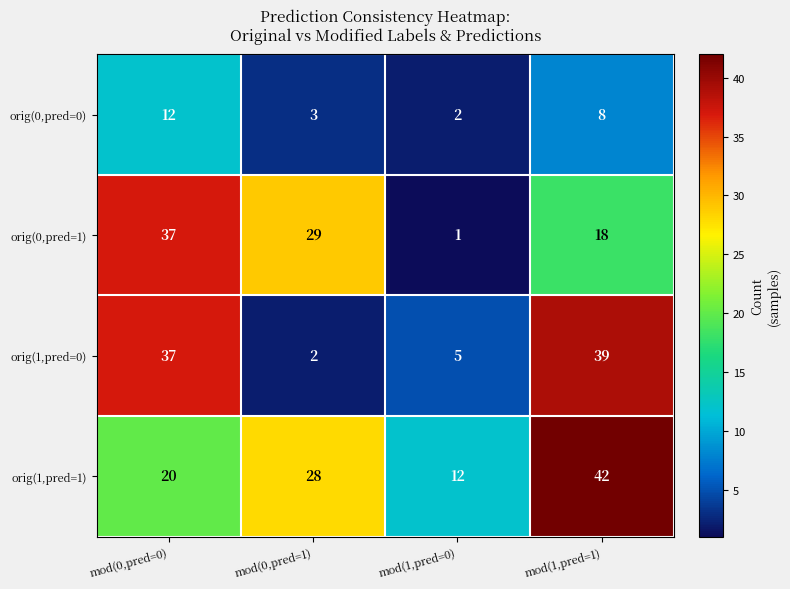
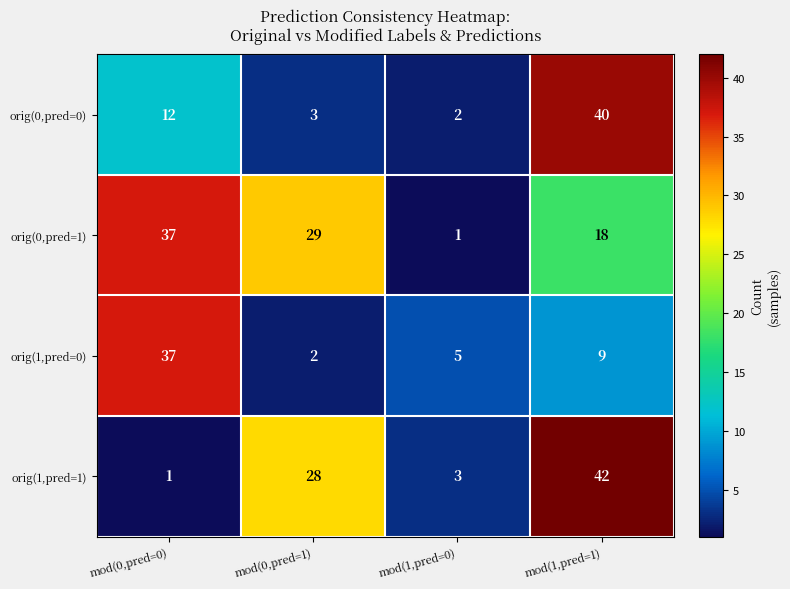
orig(0,pred=0), mod(1,pred=1): 8 -> 40
orig(1,pred=0), mod(1,pred=1): 39 -> 9
orig(1,pred=1), mod(0,pred=0): 20 -> 1
orig(1,pred=1), mod(1,pred=0): 12 -> 3
